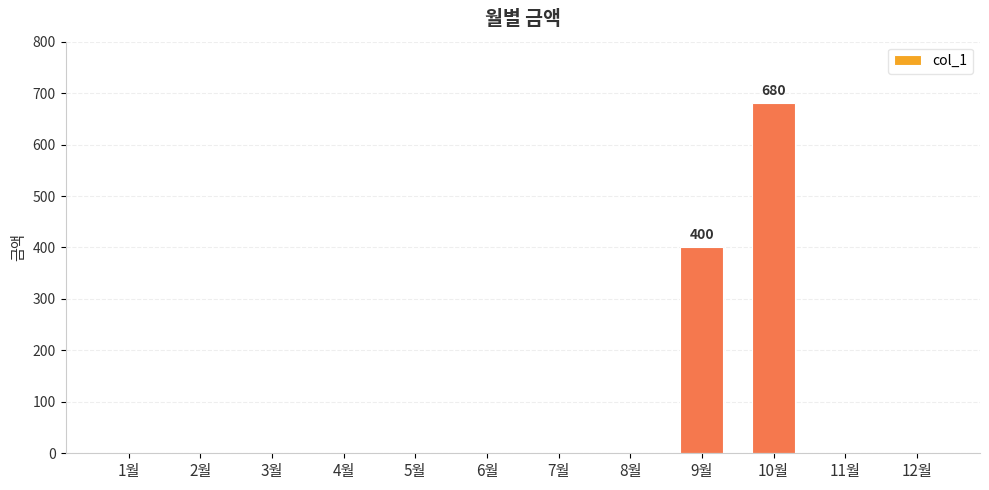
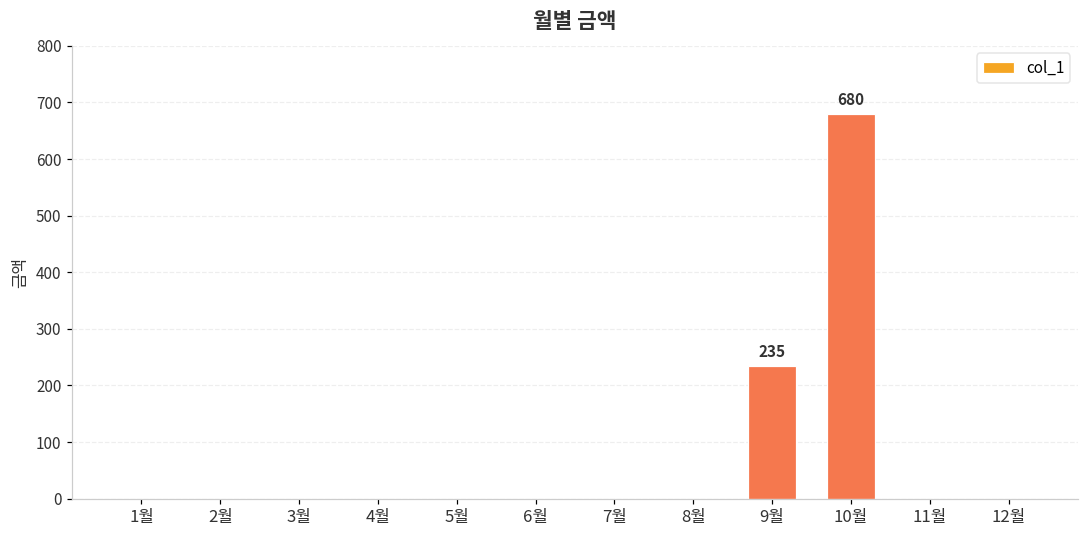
9월: 400 -> 235
